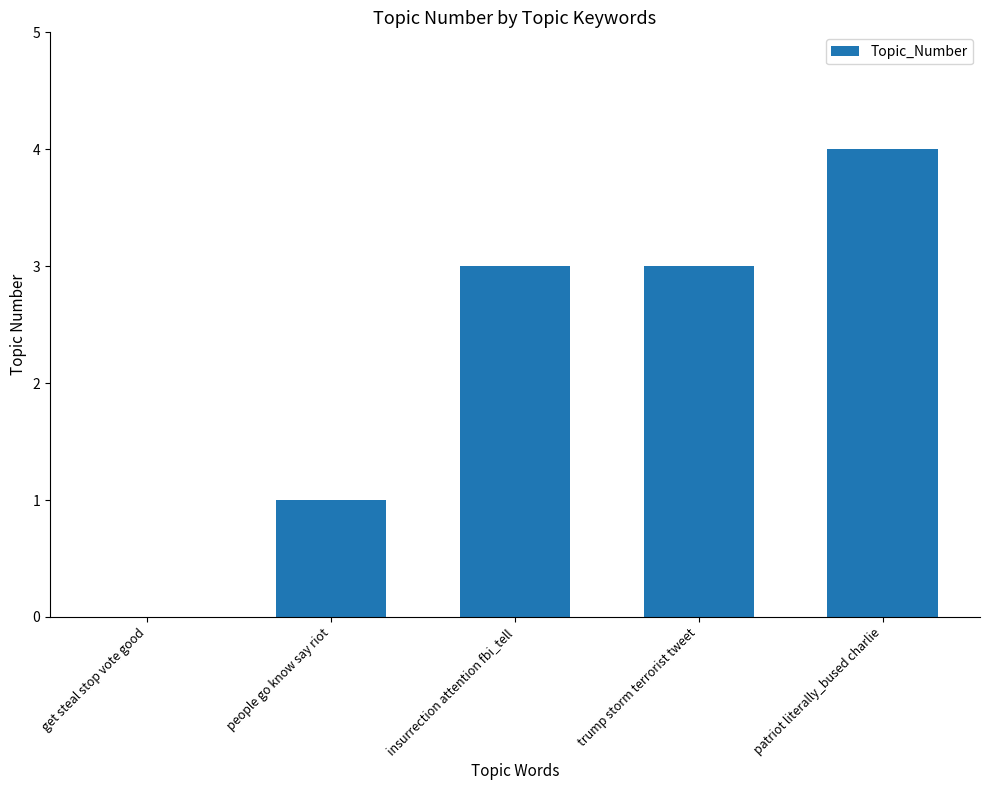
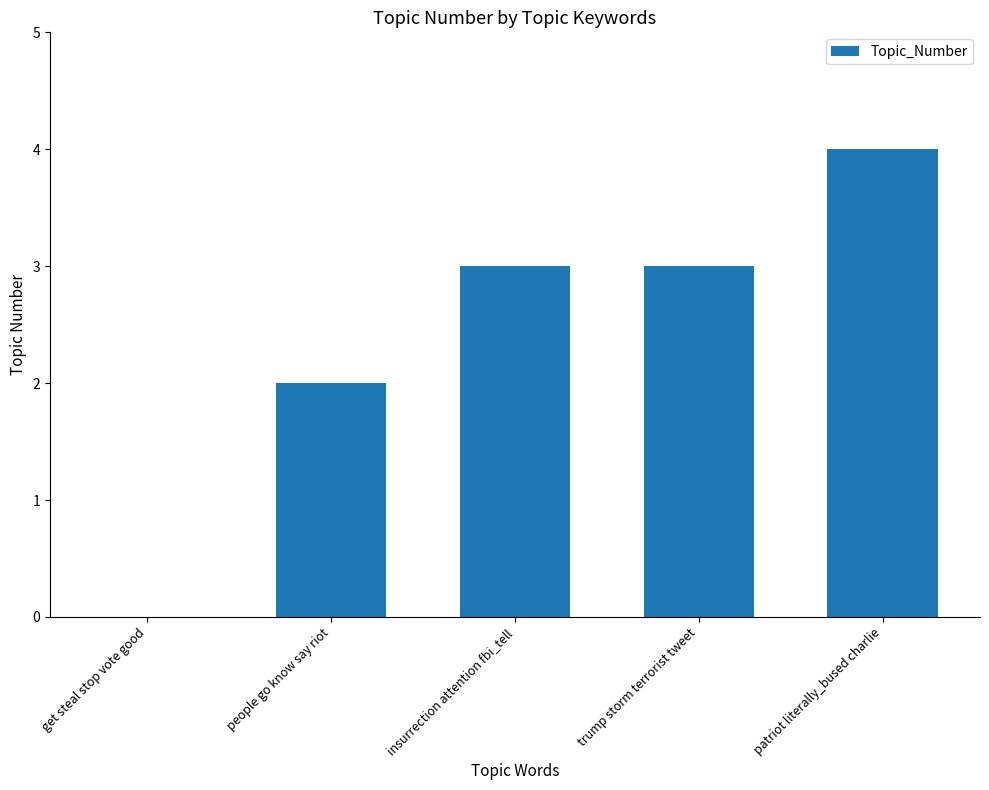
people go know say riot: 1 -> 2
